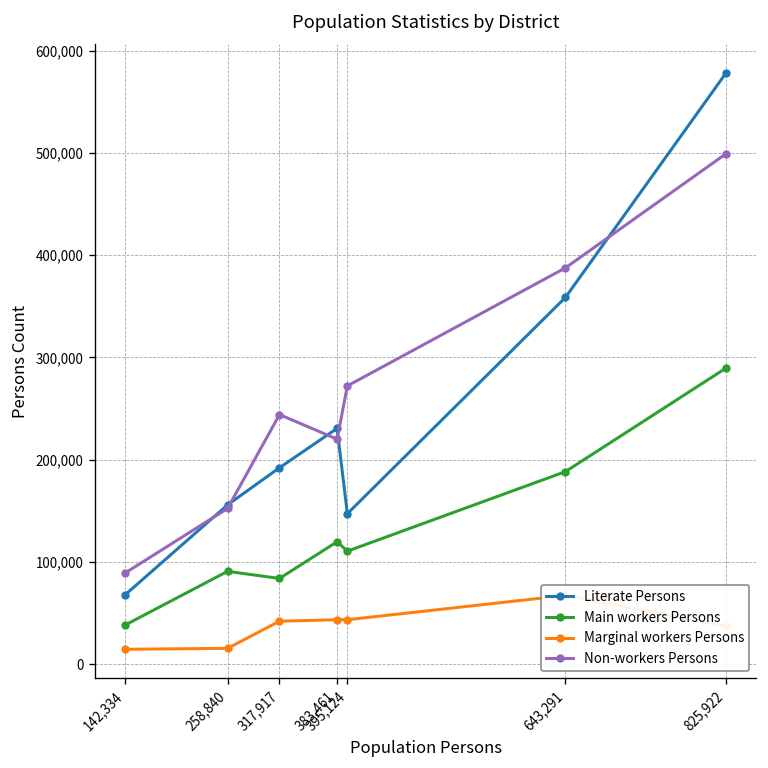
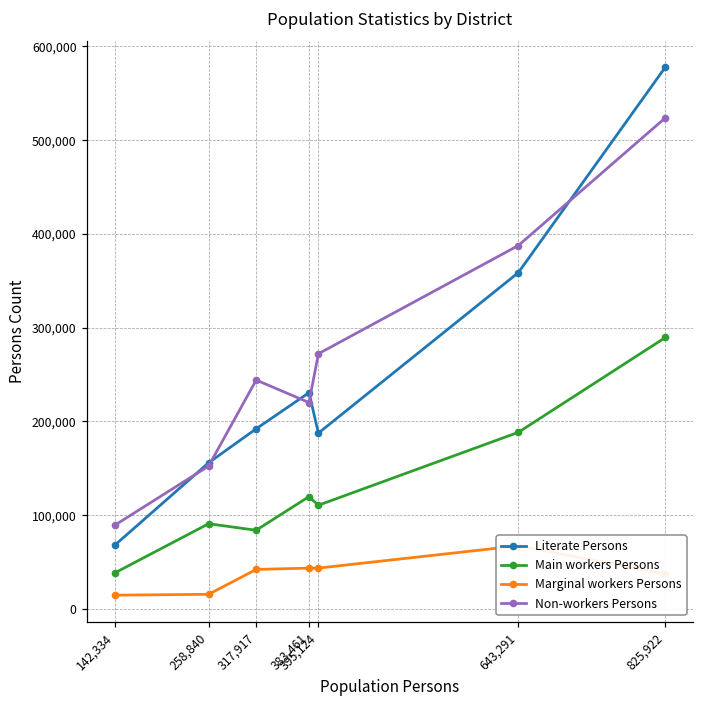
Literate Persons, 395,124: 150,000 -> 190,000
Non-workers Persons, 825,922: 500,000 -> 520,000
